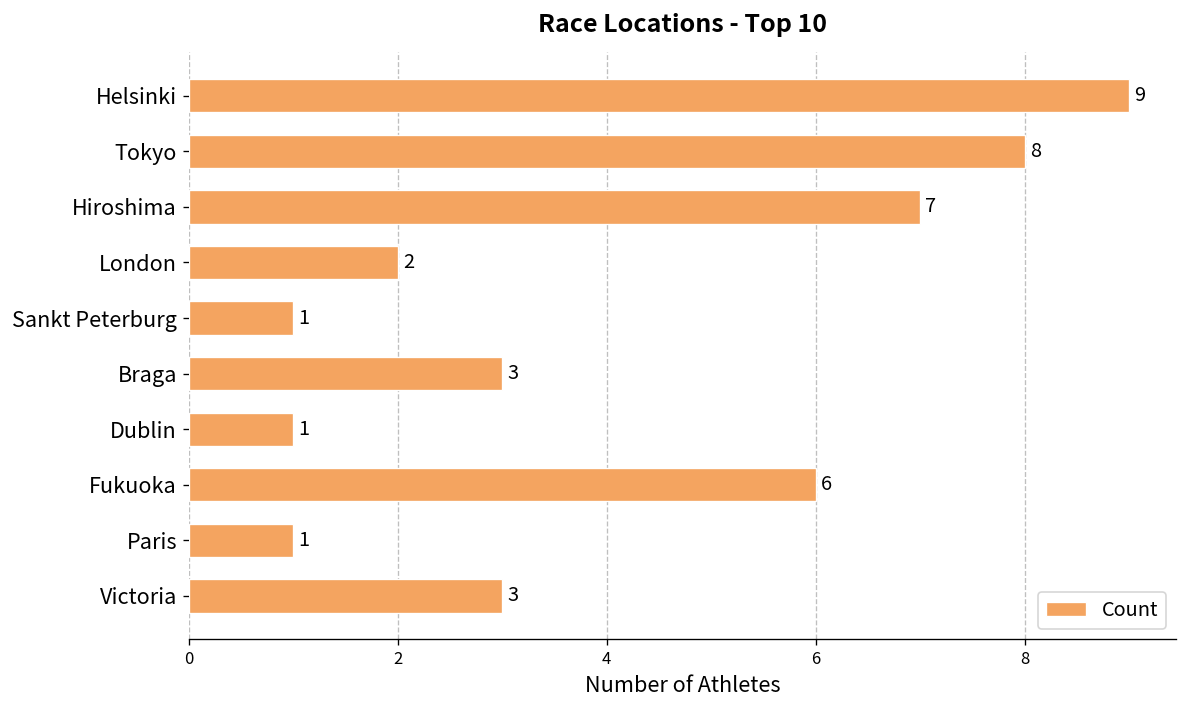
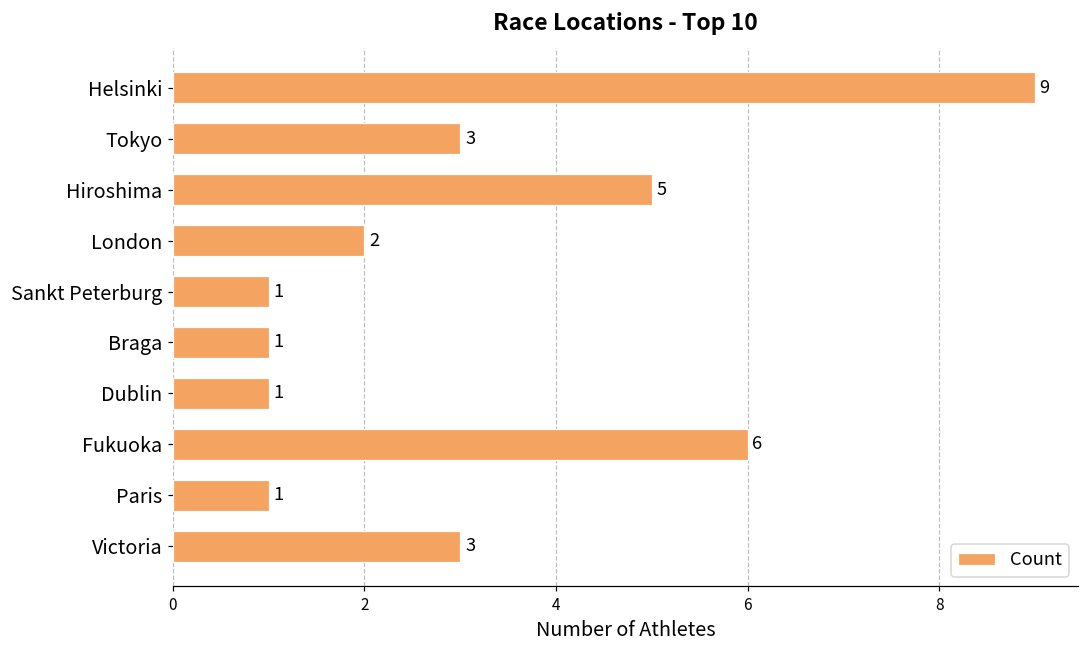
Tokyo: 8 -> 3
Hiroshima: 7 -> 5
Braga: 3 -> 1
